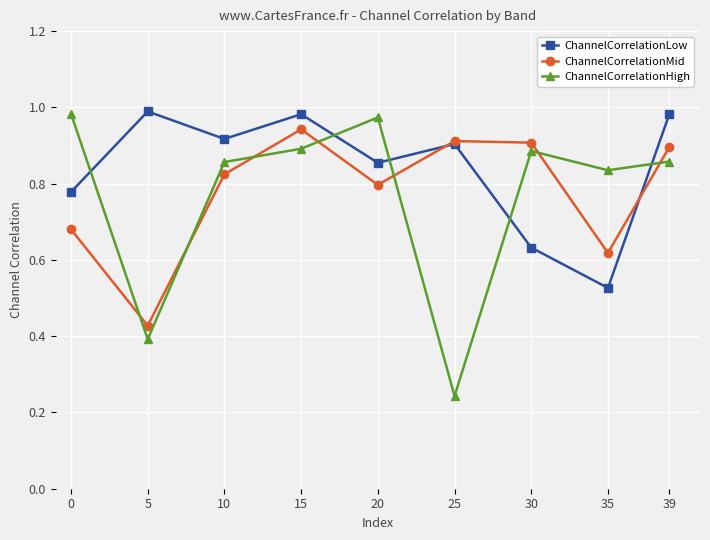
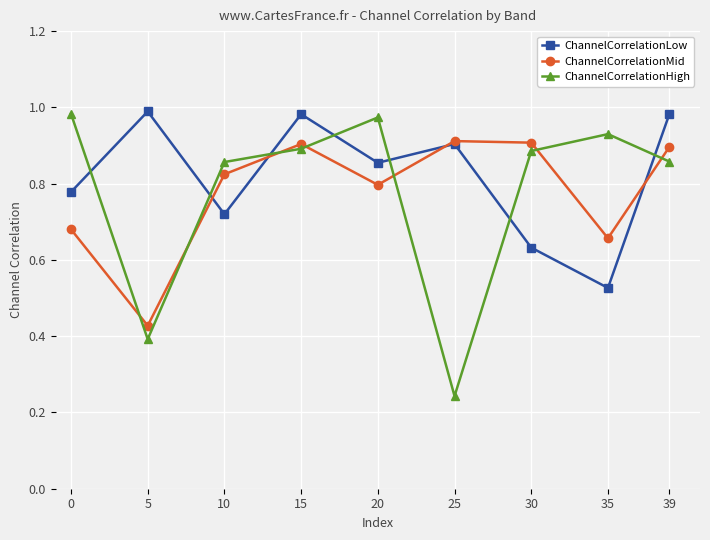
ChannelCorrelationLow, 10: 0.92 -> 0.72
ChannelCorrelationMid, 15: 0.94 -> 0.90
ChannelCorrelationMid, 35: 0.62 -> 0.66
ChannelCorrelationHigh, 35: 0.84 -> 0.93
